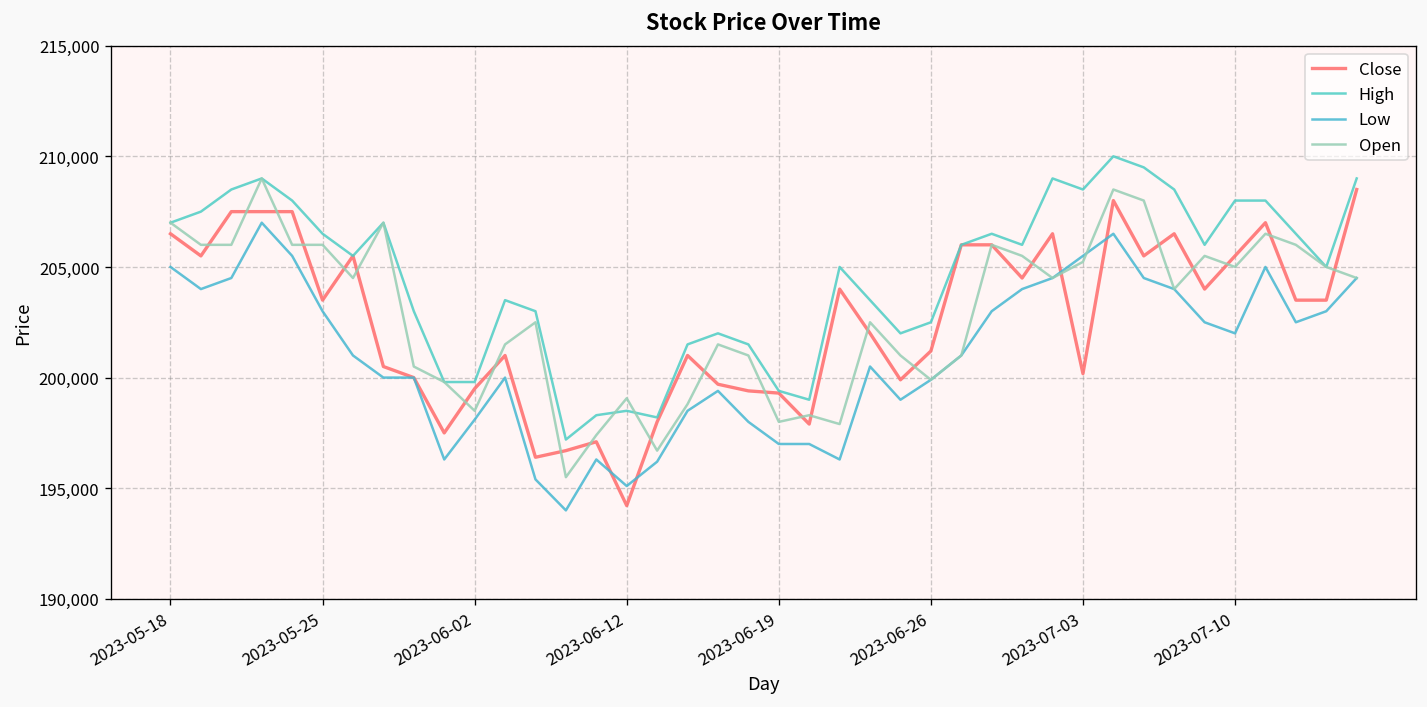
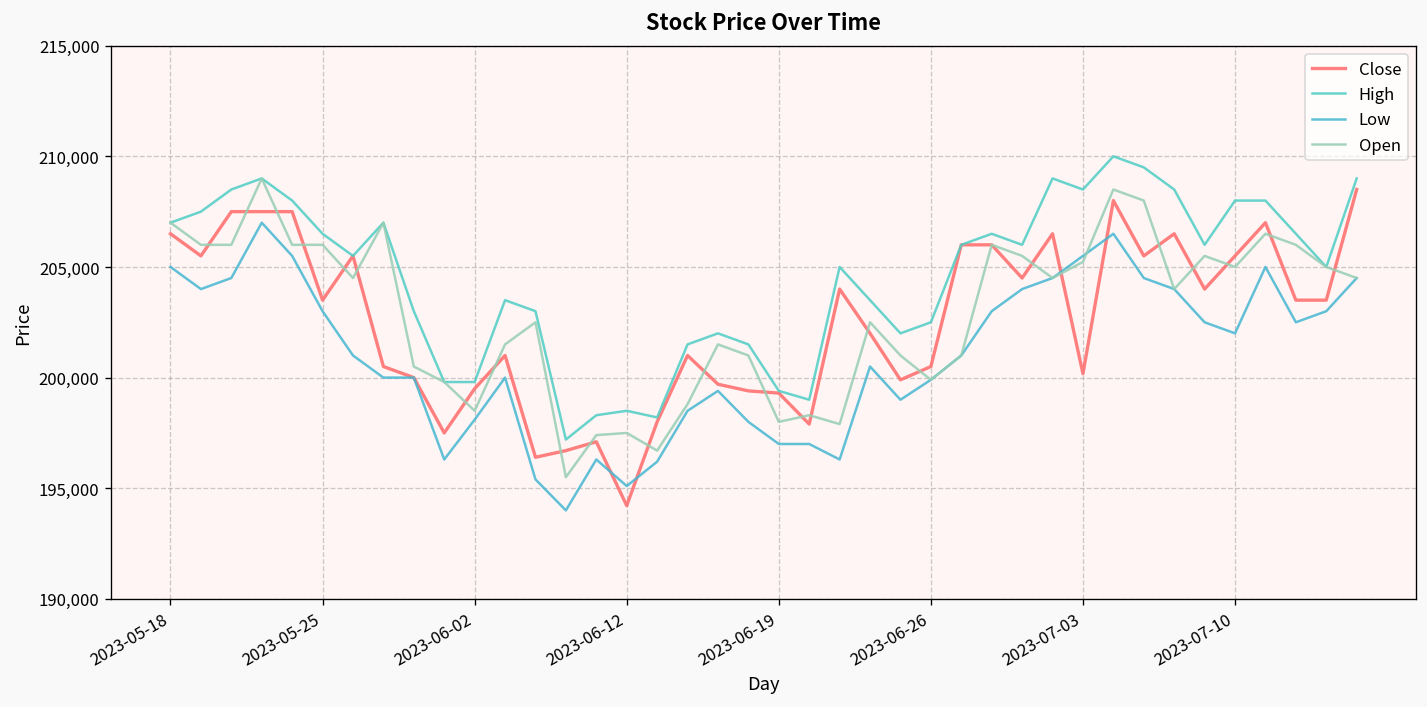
Open, 2023-06-12: 199,100 -> 197,500
Close, 2023-06-26: 201,200 -> 200,500
